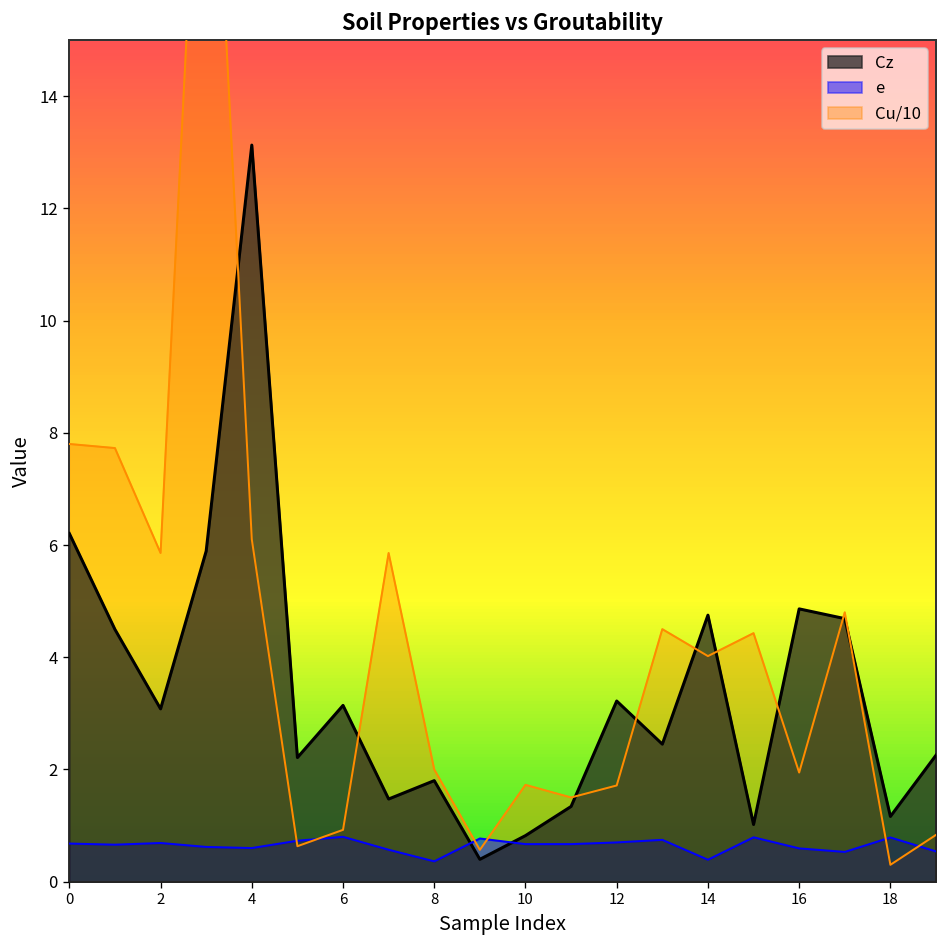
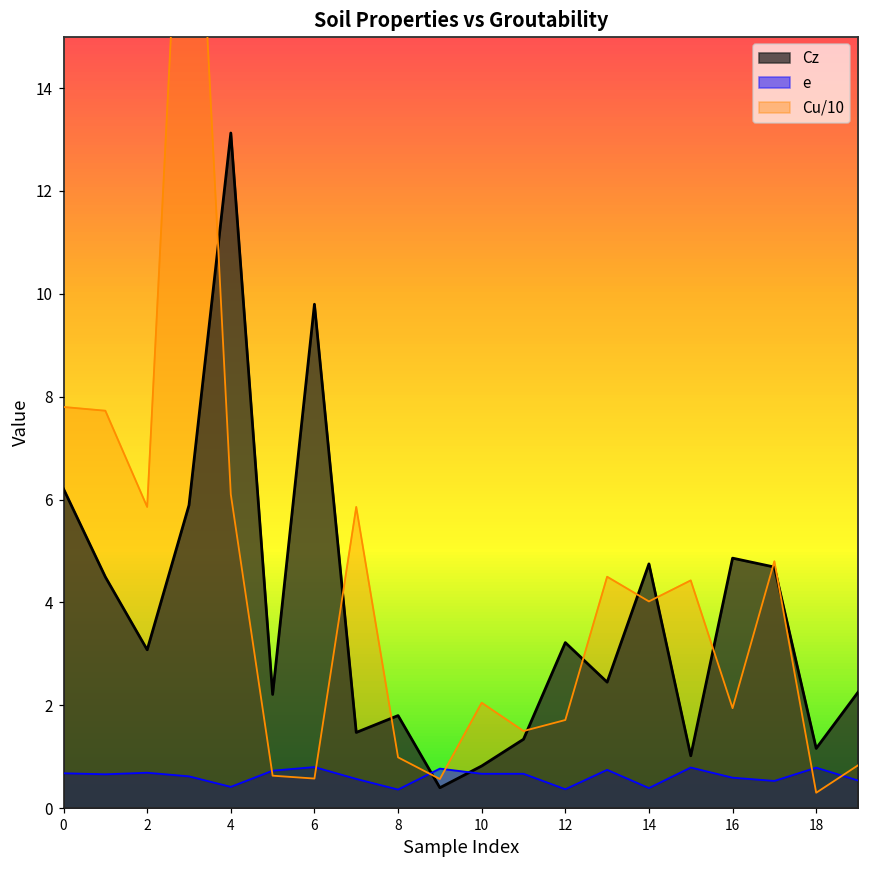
e, 4: 0.6 -> 0.4
Cz, 6: 3.1 -> 9.8
Cu/10, 6: 0.9 -> 0.6
Cu/10, 8: 2.0 -> 1.0
Cu/10, 10: 1.7 -> 2.1
e, 12: 0.7 -> 0.4
